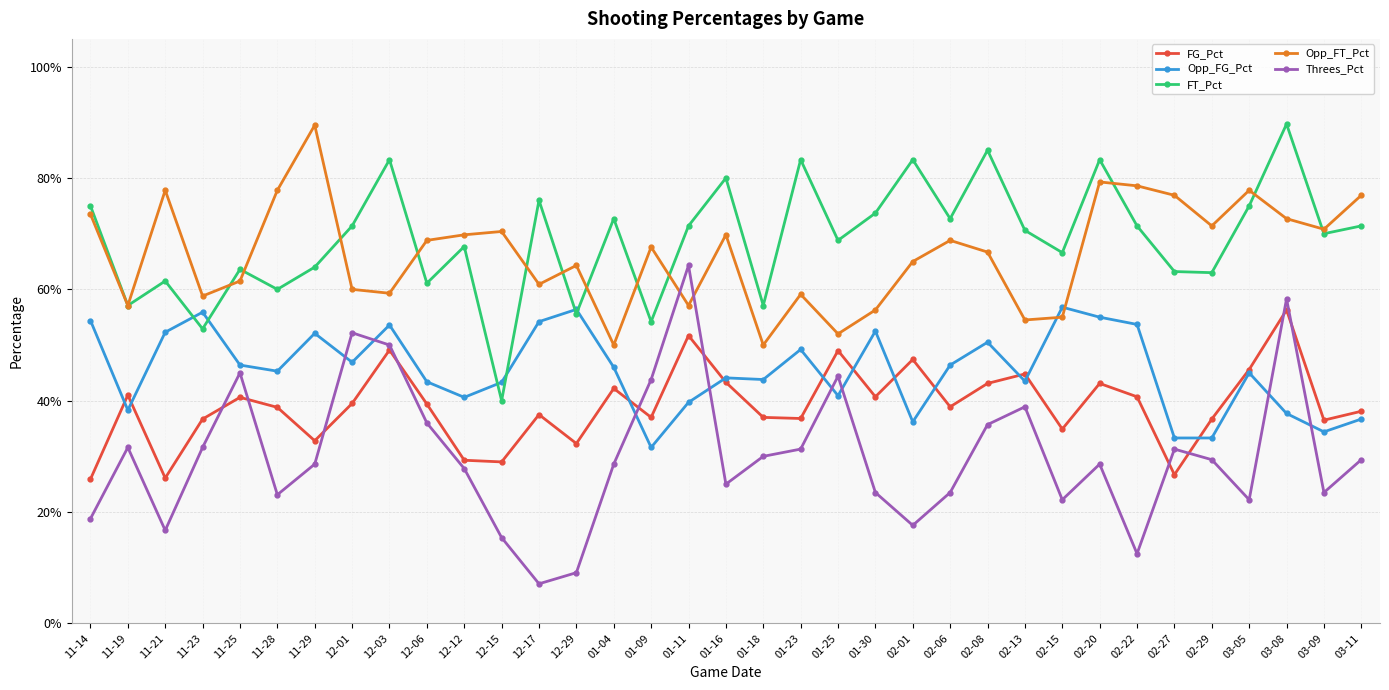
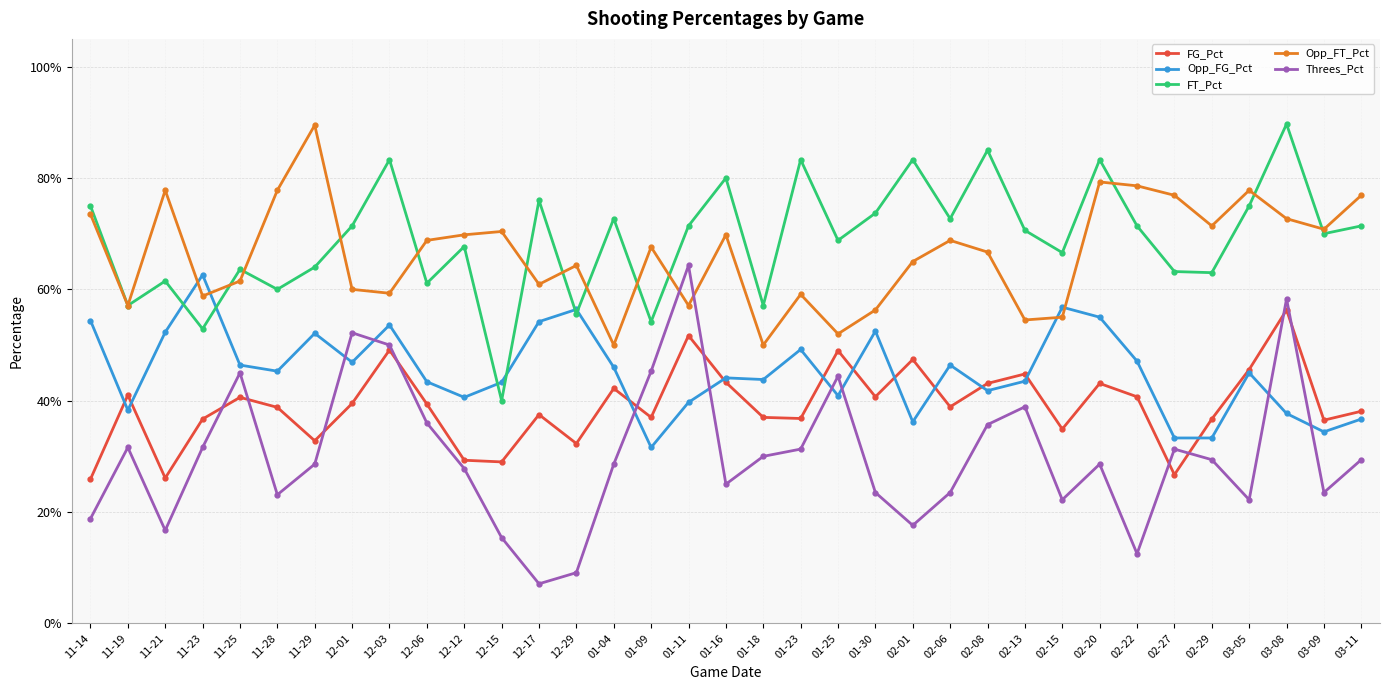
Opp_FG_Pct, 11-23: 56% -> 63%
Threes_Pct, 01-09: 44% -> 45%
Opp_FG_Pct, 02-08: 51% -> 42%
Opp_FG_Pct, 02-22: 54% -> 47%
